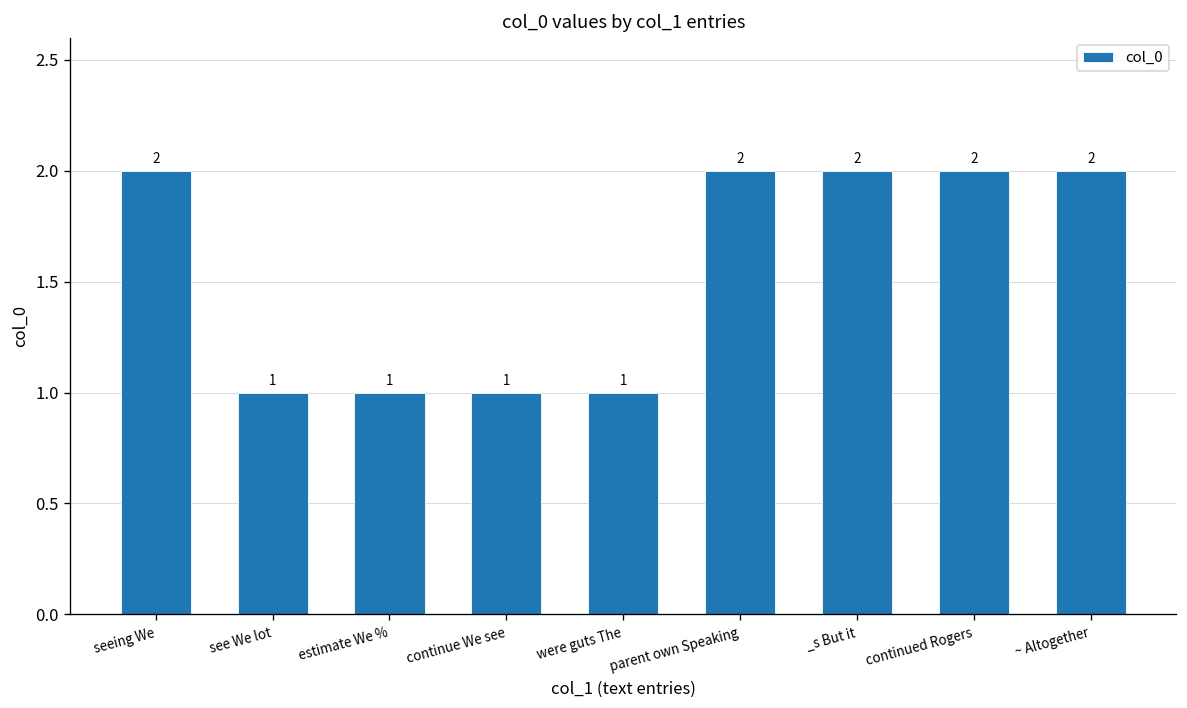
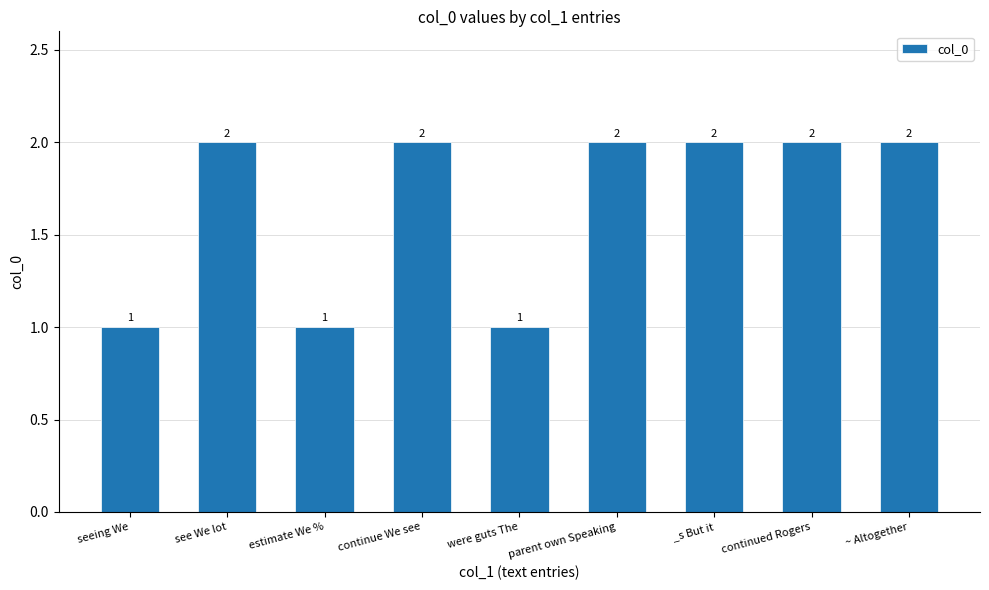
seeing We: 2 -> 1
see We lot: 1 -> 2
continue We see: 1 -> 2
